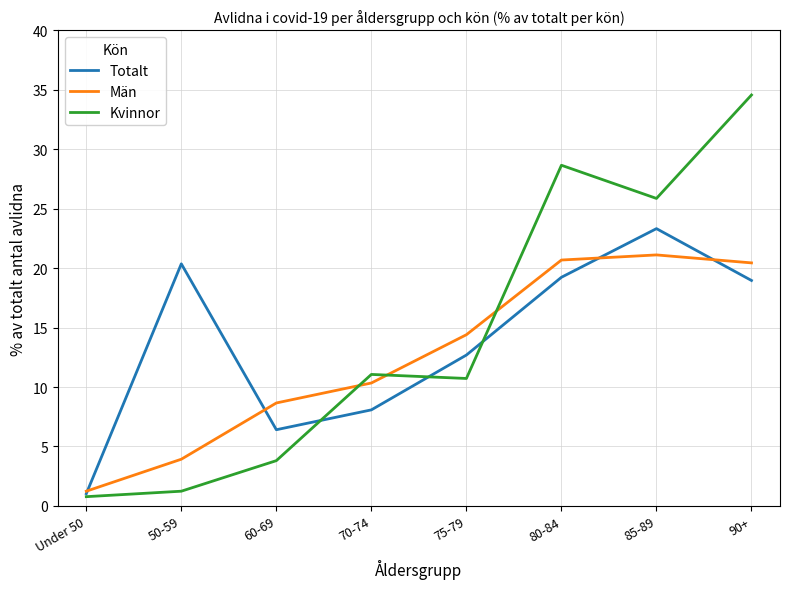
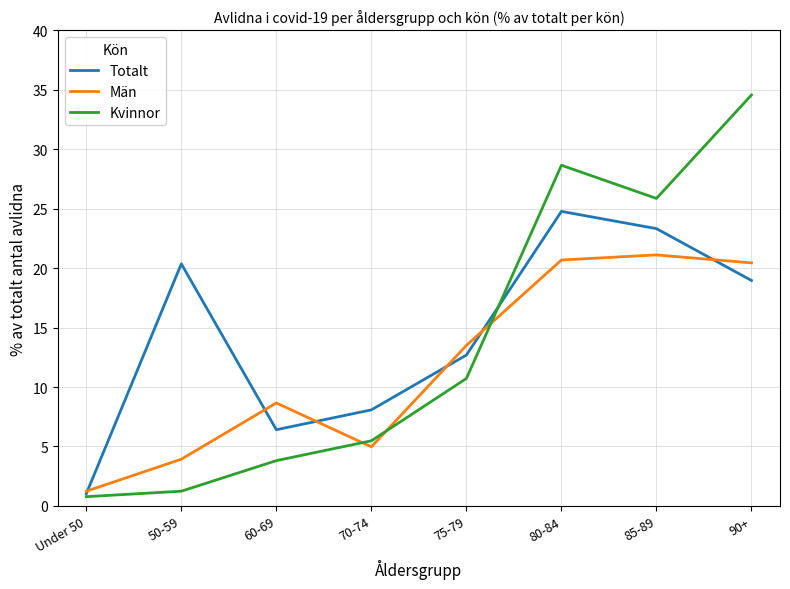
Män, 70-74: 10.3 -> 5.0
Kvinnor, 70-74: 11.1 -> 5.5
Män, 75-79: 14.4 -> 13.5
Totalt, 80-84: 19.2 -> 24.8
